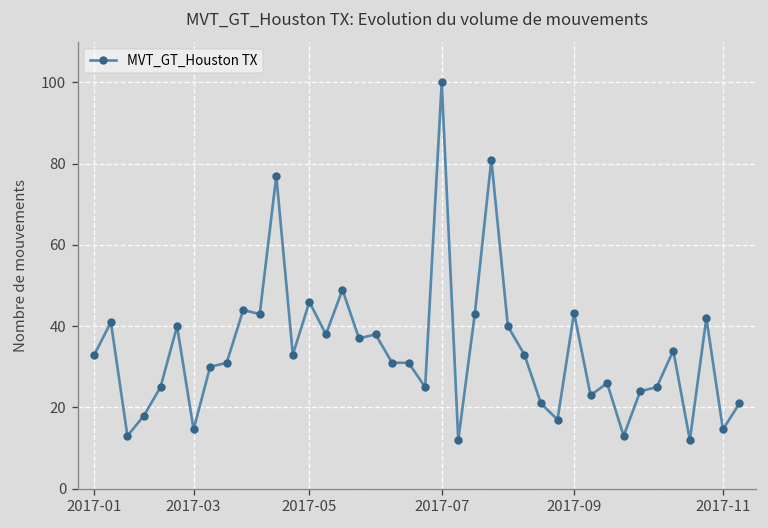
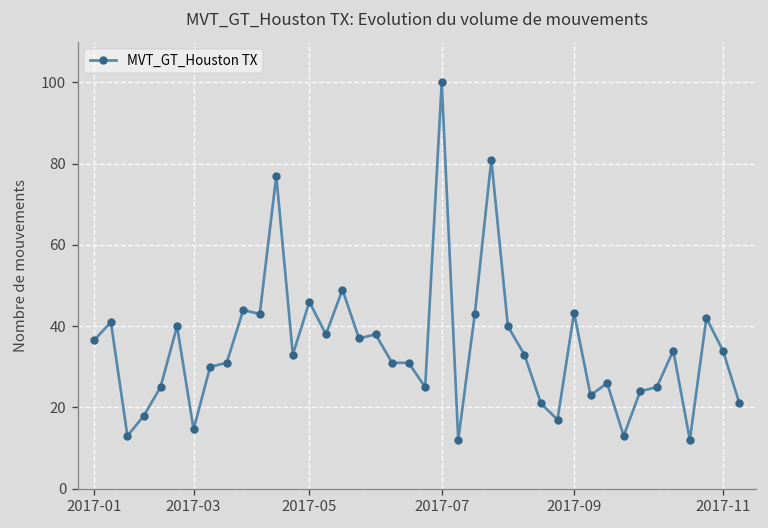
2017-01: 33 -> 37
2017-11: 15 -> 34
